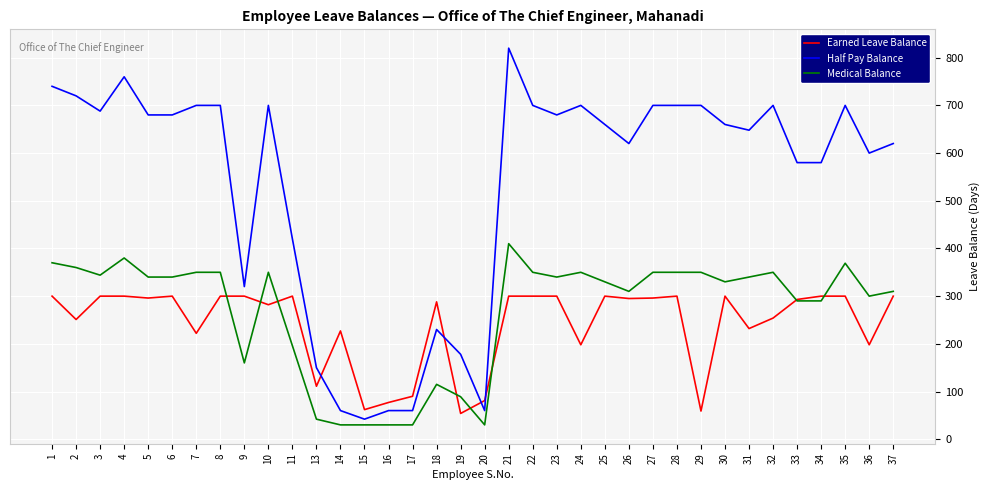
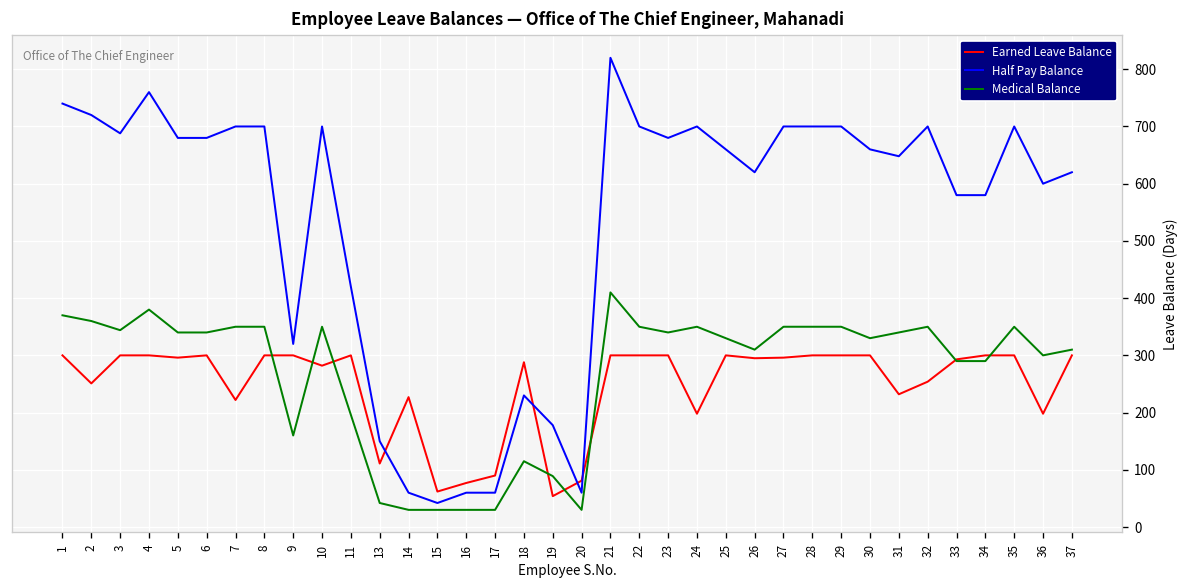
Earned Leave Balance, 29: 60 -> 300
Medical Balance, 35: 370 -> 350
